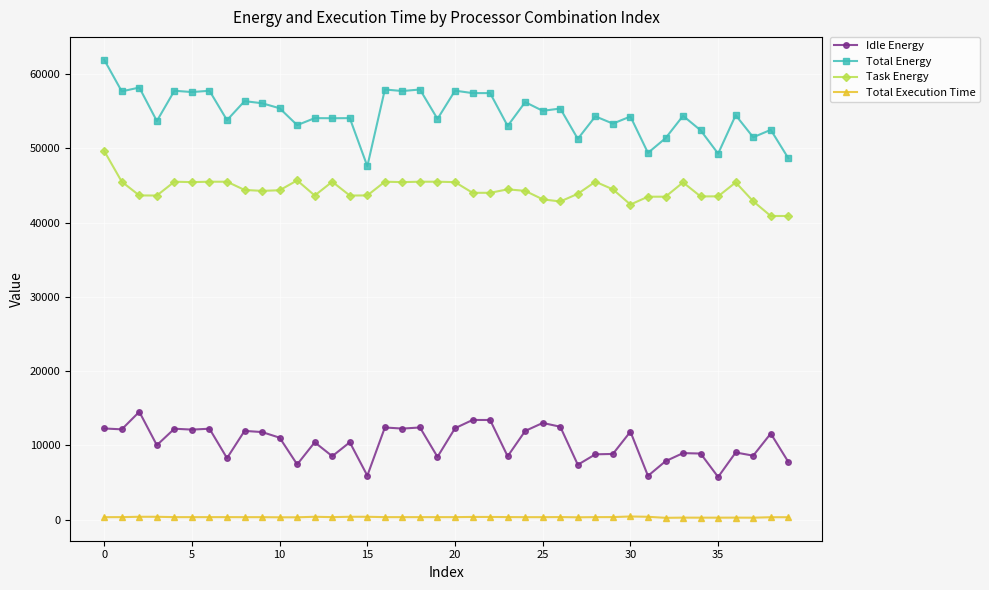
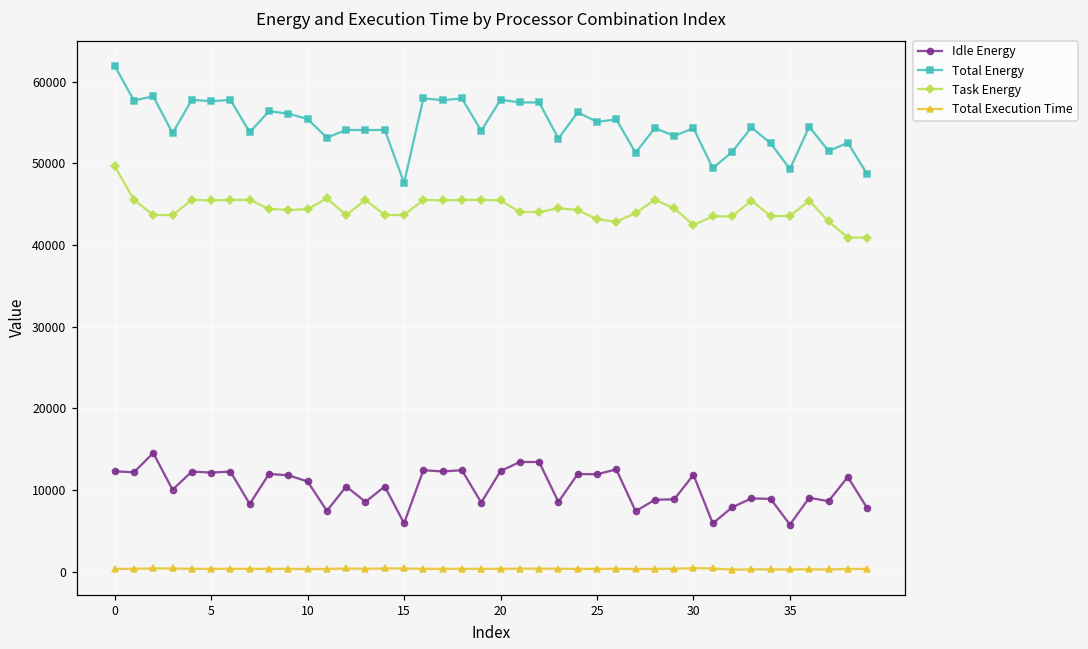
Idle Energy, 25: 13000 -> 12000
